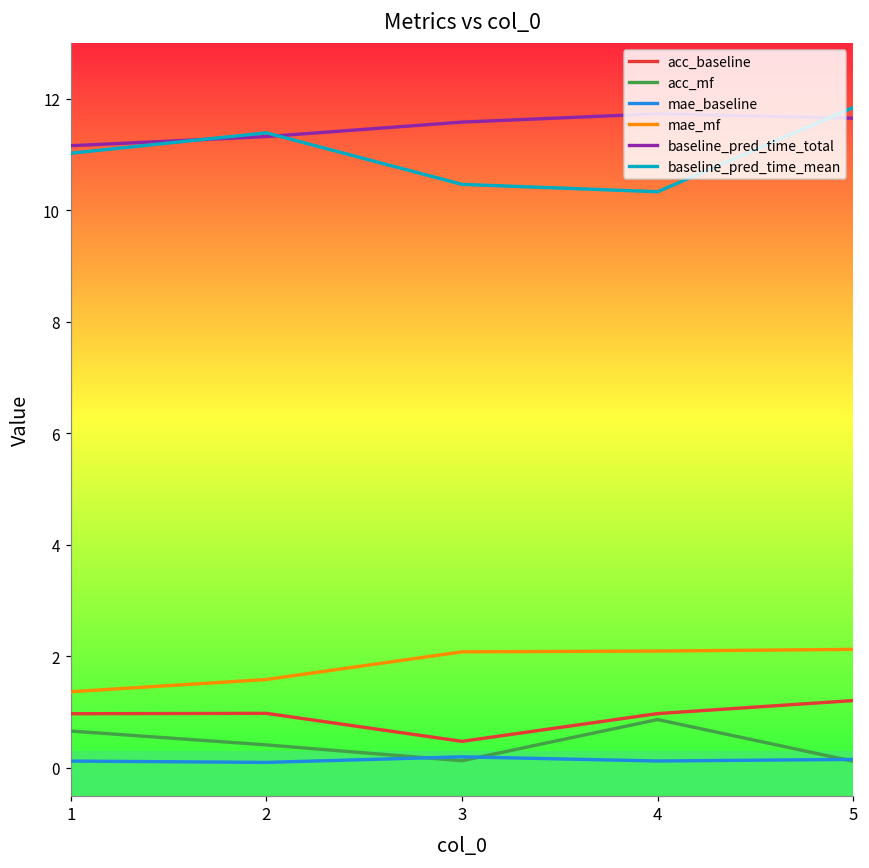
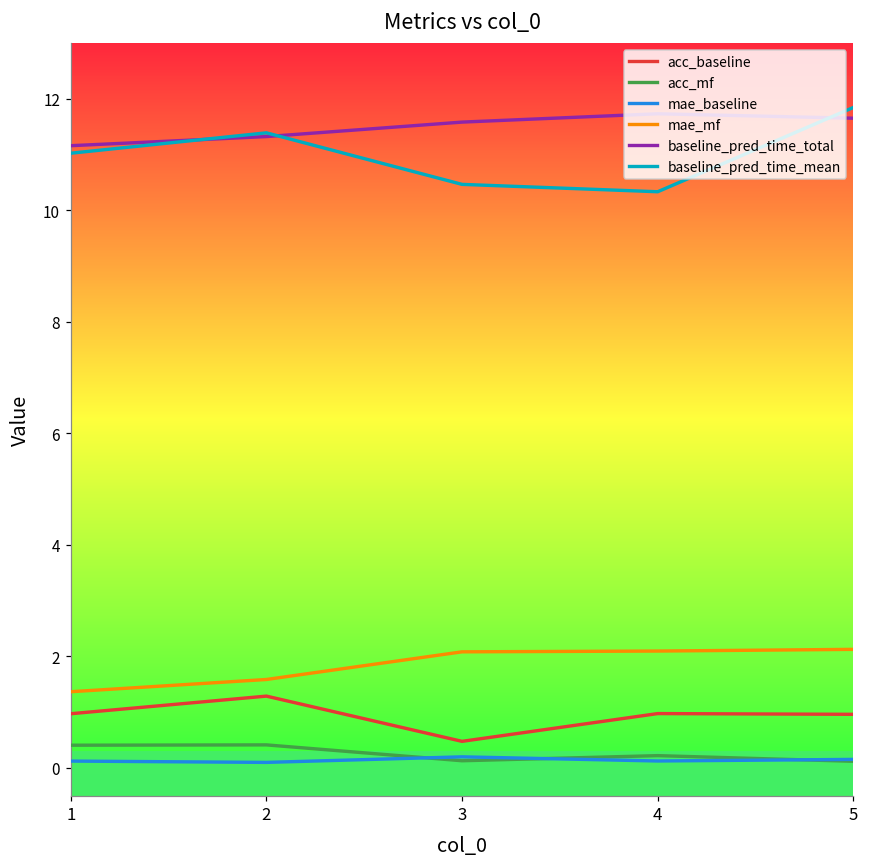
acc_mf, 1: 0.7 -> 0.4
acc_baseline, 2: 1.0 -> 1.3
acc_mf, 4: 0.9 -> 0.2
acc_baseline, 5: 1.2 -> 1.0
